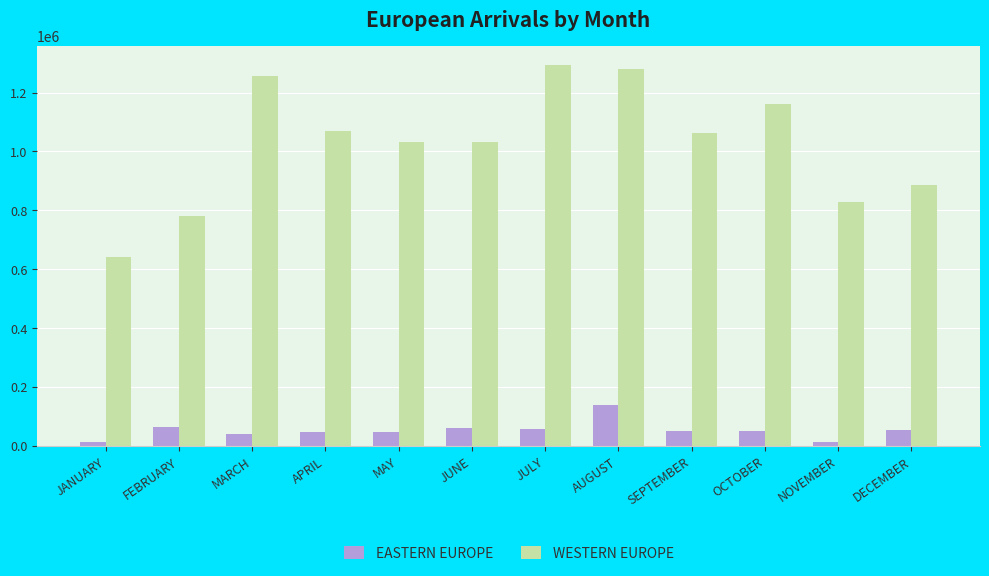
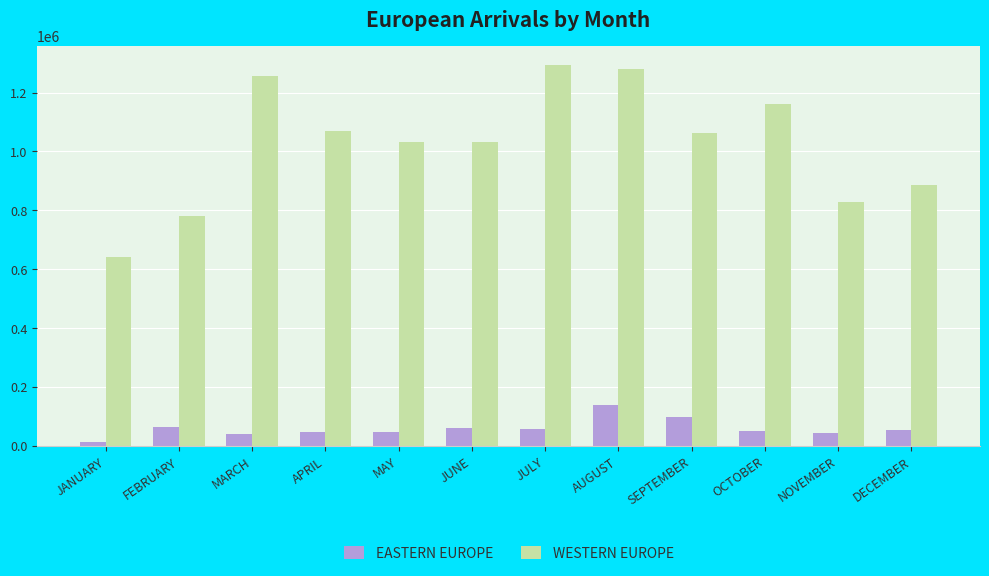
EASTERN EUROPE, SEPTEMBER: 50000 -> 100000
EASTERN EUROPE, NOVEMBER: 10000 -> 40000
